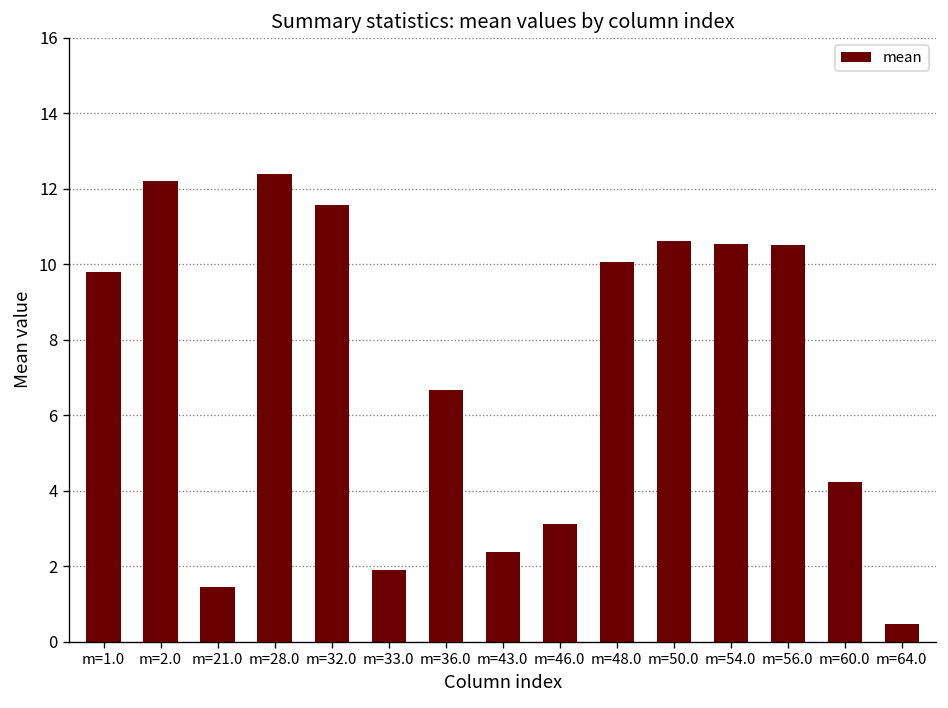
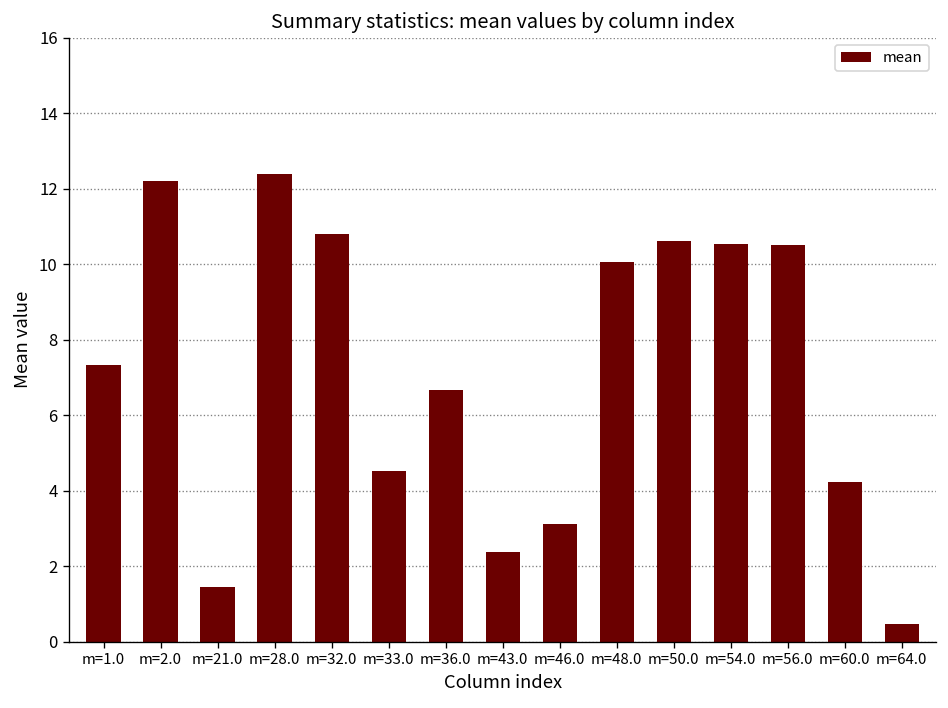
m=1.0: 9.8 -> 7.3
m=32.0: 11.6 -> 10.8
m=33.0: 1.9 -> 4.5
